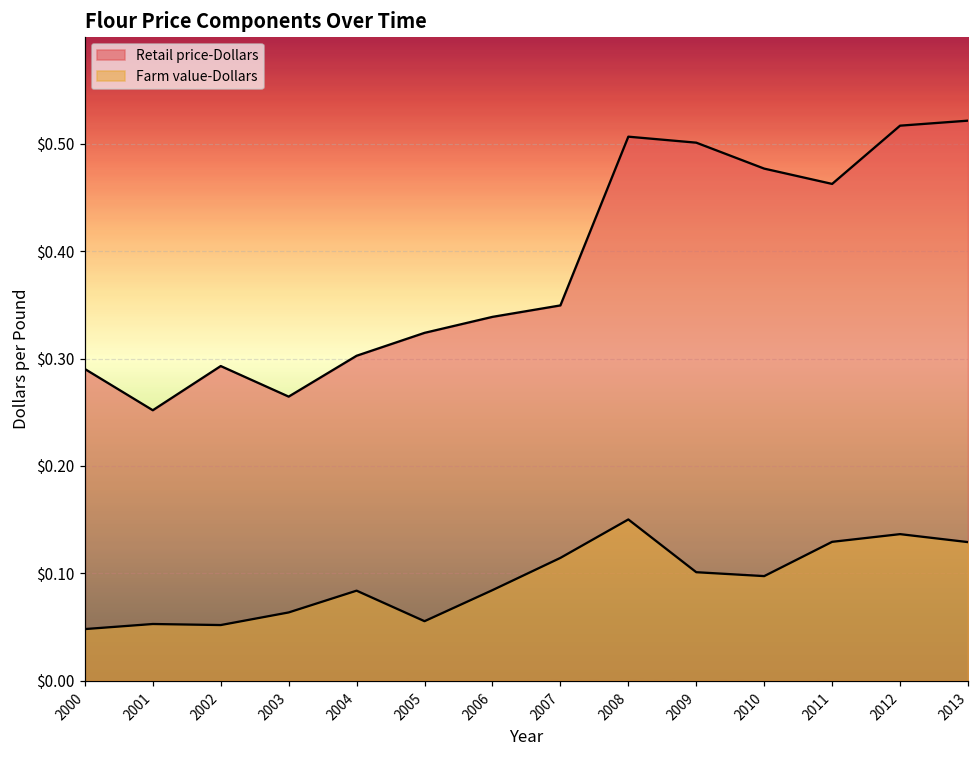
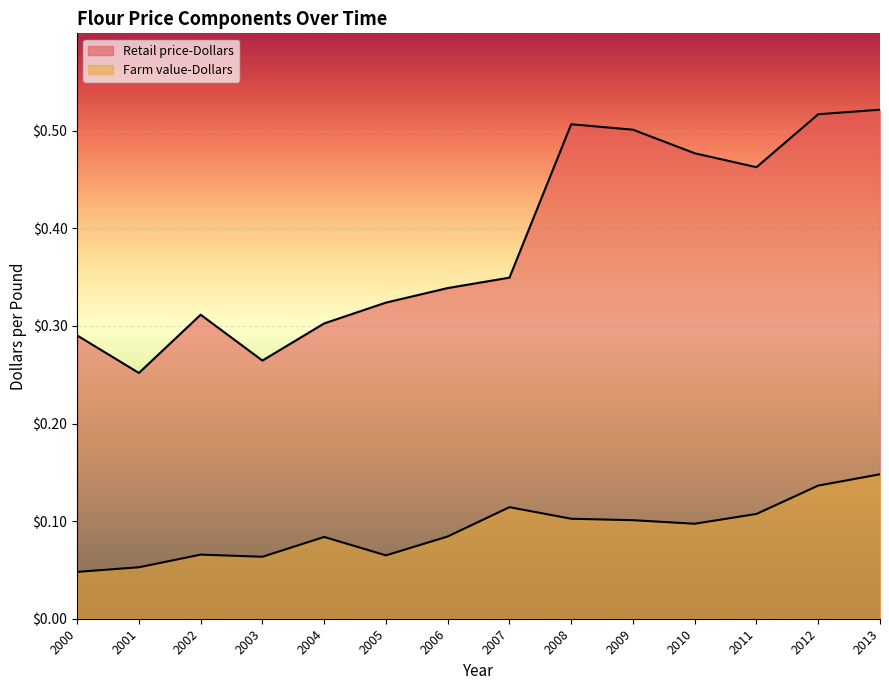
Retail price-Dollars, 2002: $0.29 -> $0.31
Farm value-Dollars, 2002: $0.05 -> $0.07
Farm value-Dollars, 2005: $0.055 -> $0.065
Farm value-Dollars, 2008: $0.15 -> $0.10
Farm value-Dollars, 2011: $0.13 -> $0.11
Farm value-Dollars, 2013: $0.13 -> $0.15
